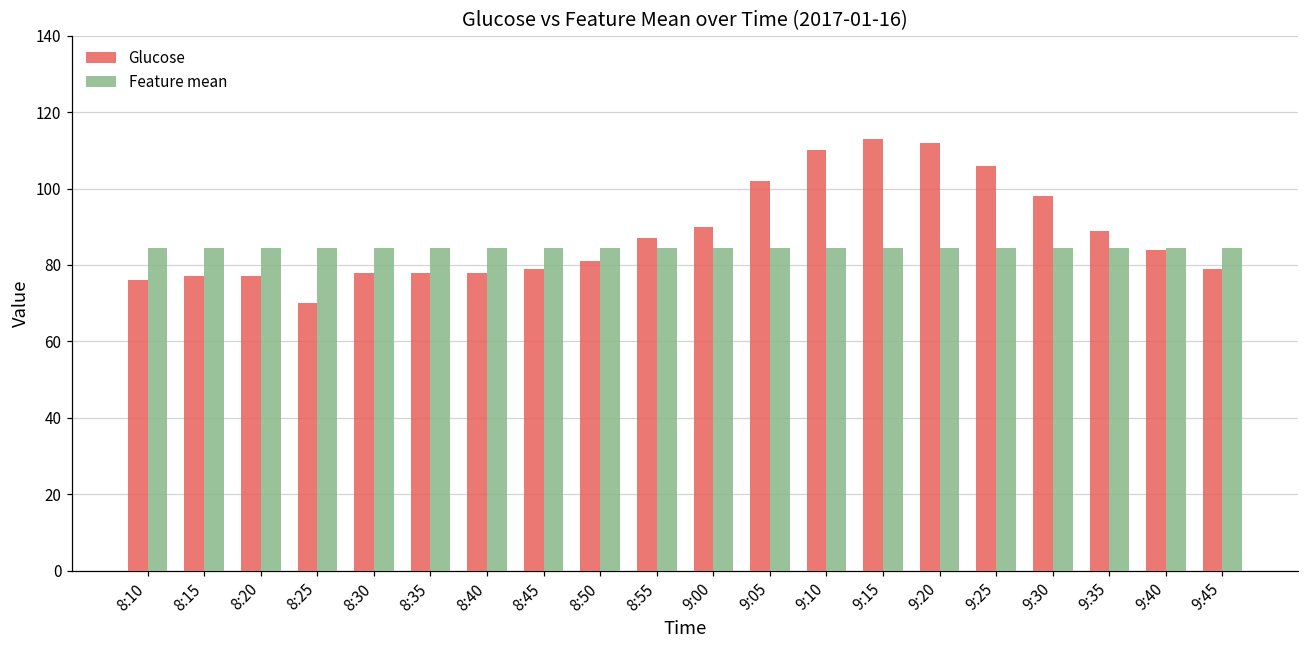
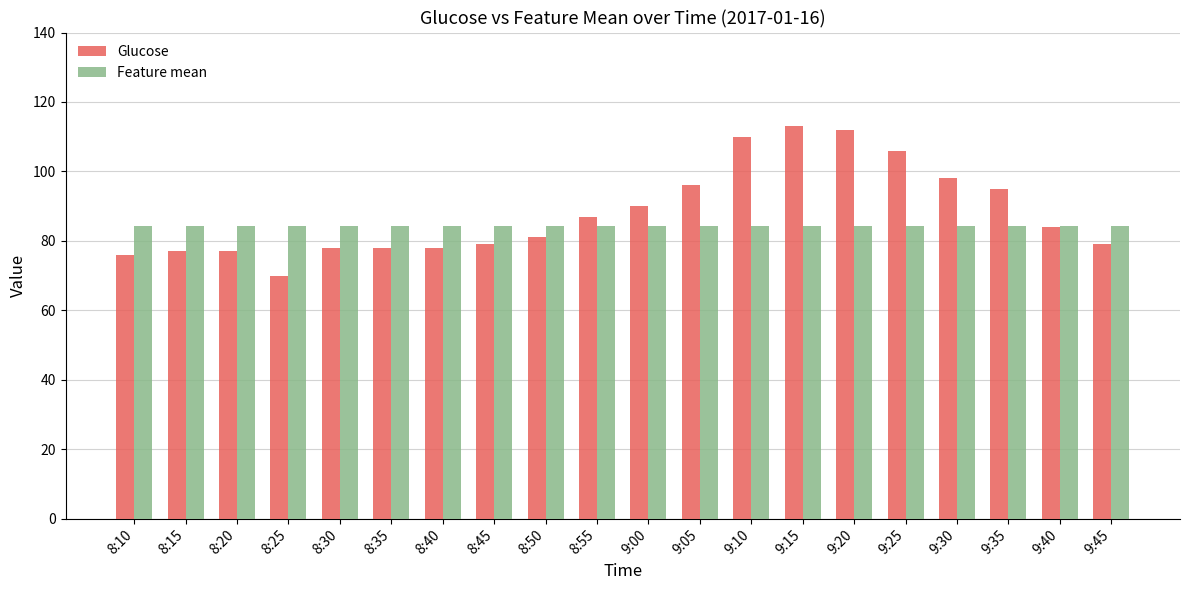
Glucose, 9:05: 102 -> 96
Glucose, 9:35: 89 -> 95
